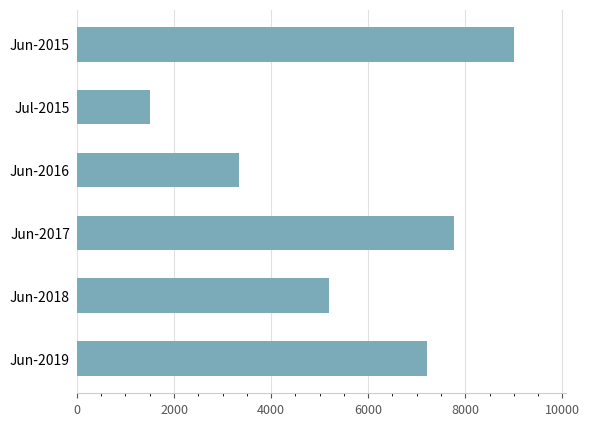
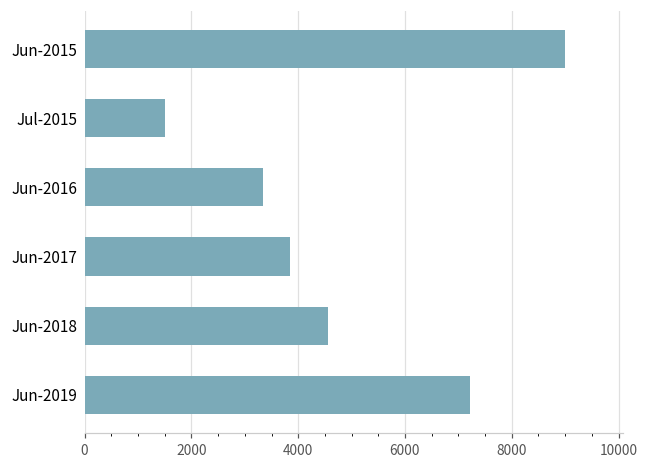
Jun-2017: 7800 -> 3800
Jun-2018: 5200 -> 4600
